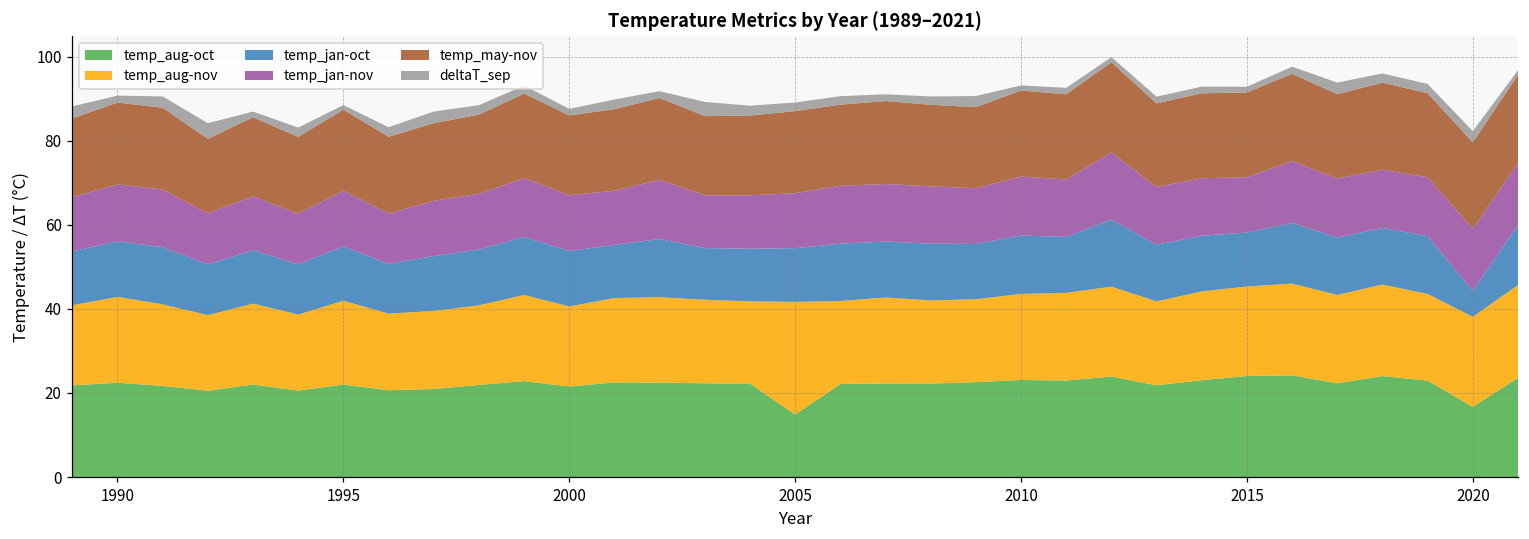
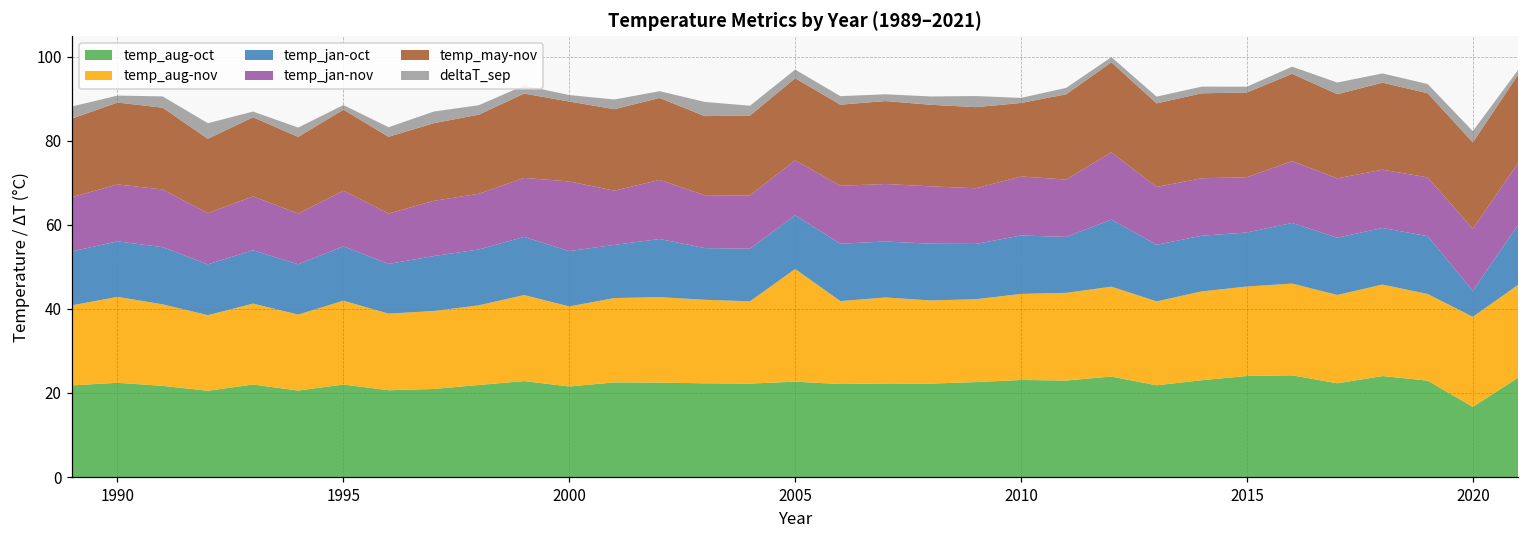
temp_jan-nov, 2000: 13 -> 17
temp_aug-oct, 2005: 15 -> 23
temp_may-nov, 2010: 20 -> 17
